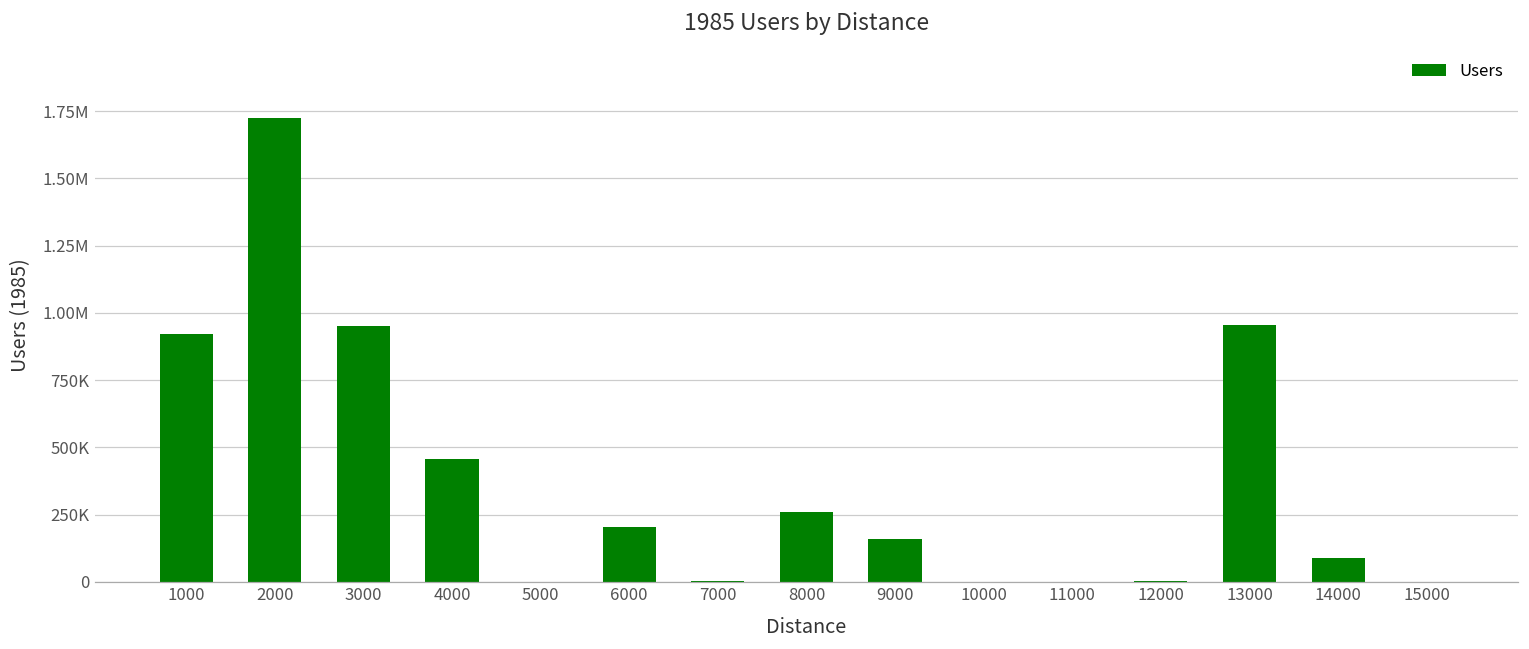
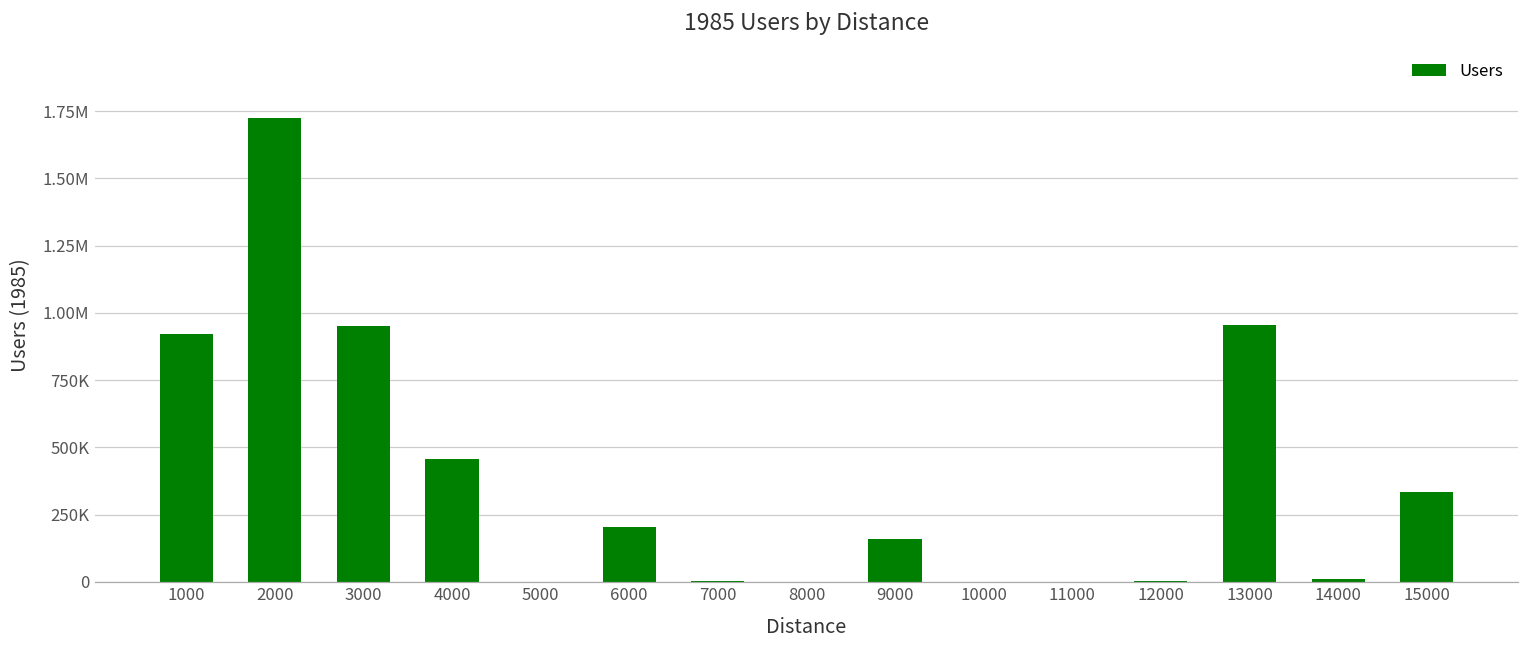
8000: 260000 -> 0
14000: 90000 -> 10000
15000: 0 -> 330000
